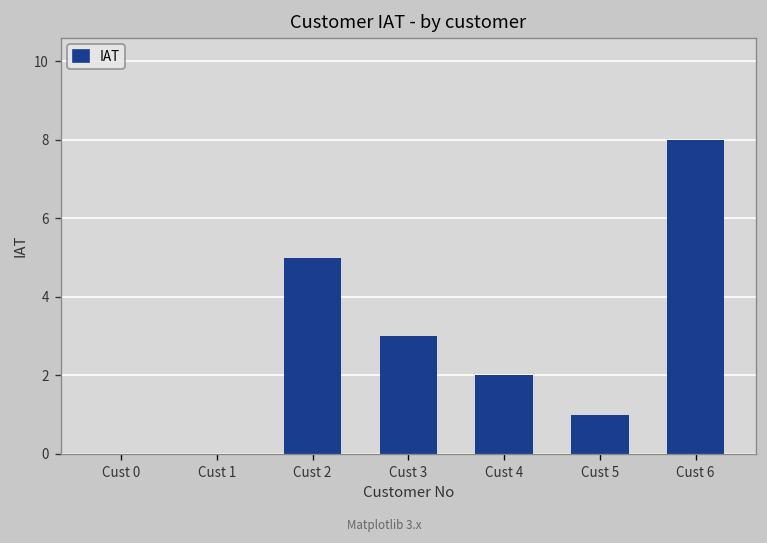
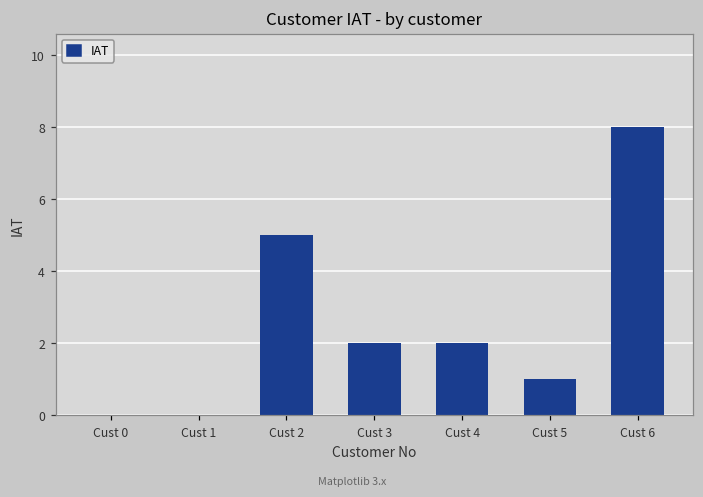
Cust 3: 3 -> 2
